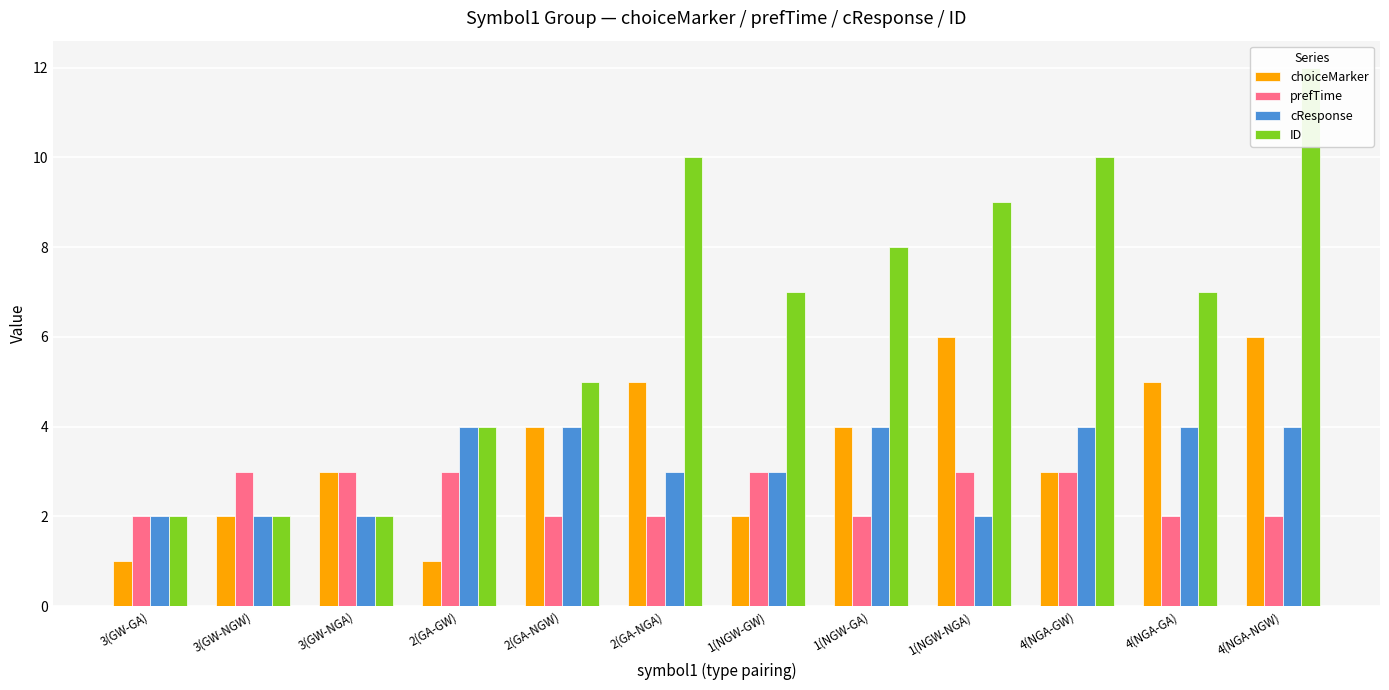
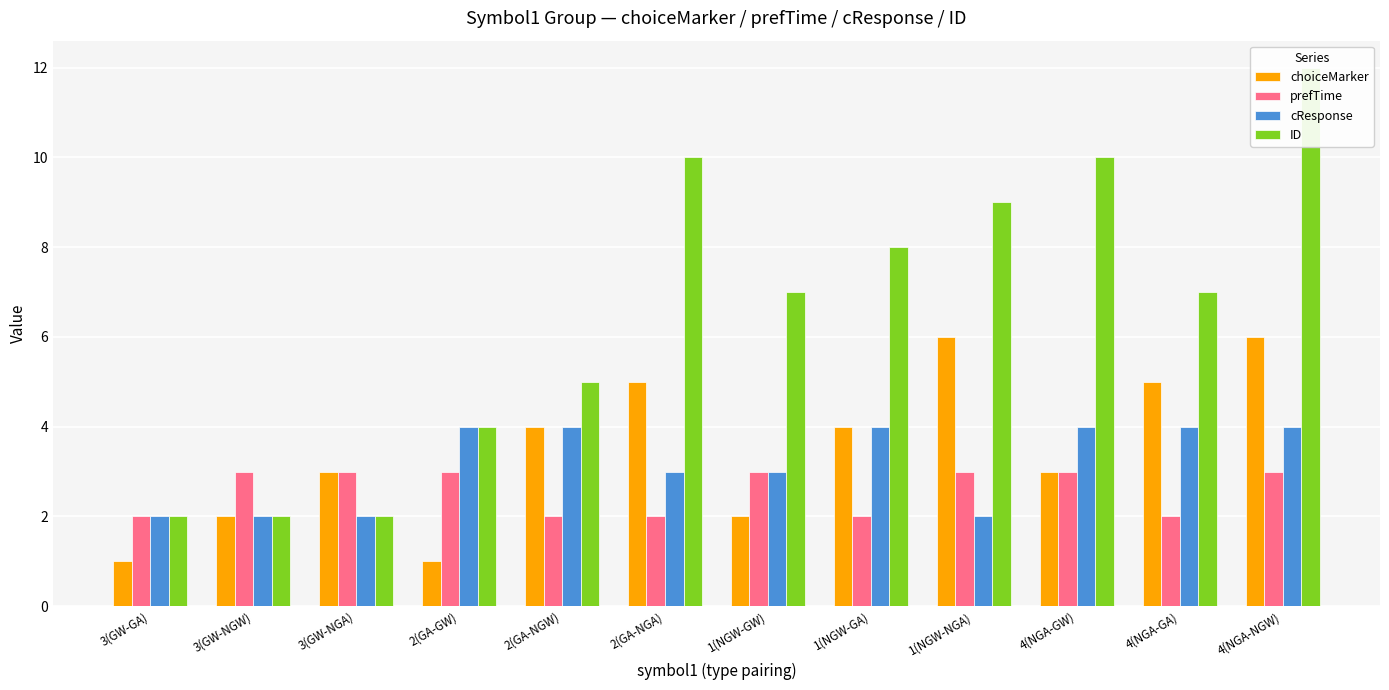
prefTime, 4(NGA-NGW): 2 -> 3
